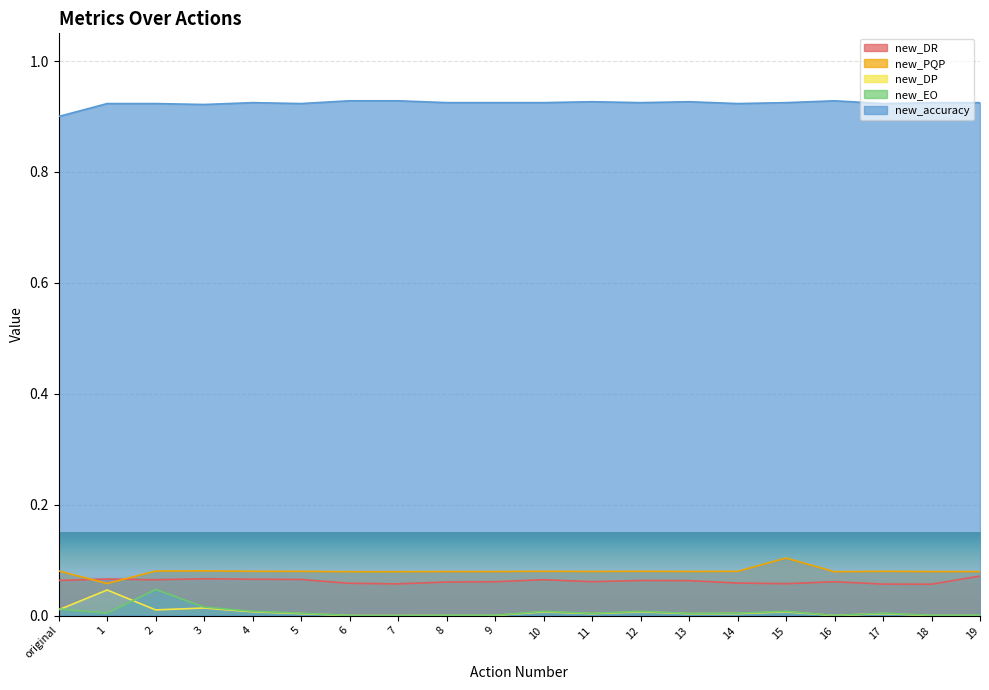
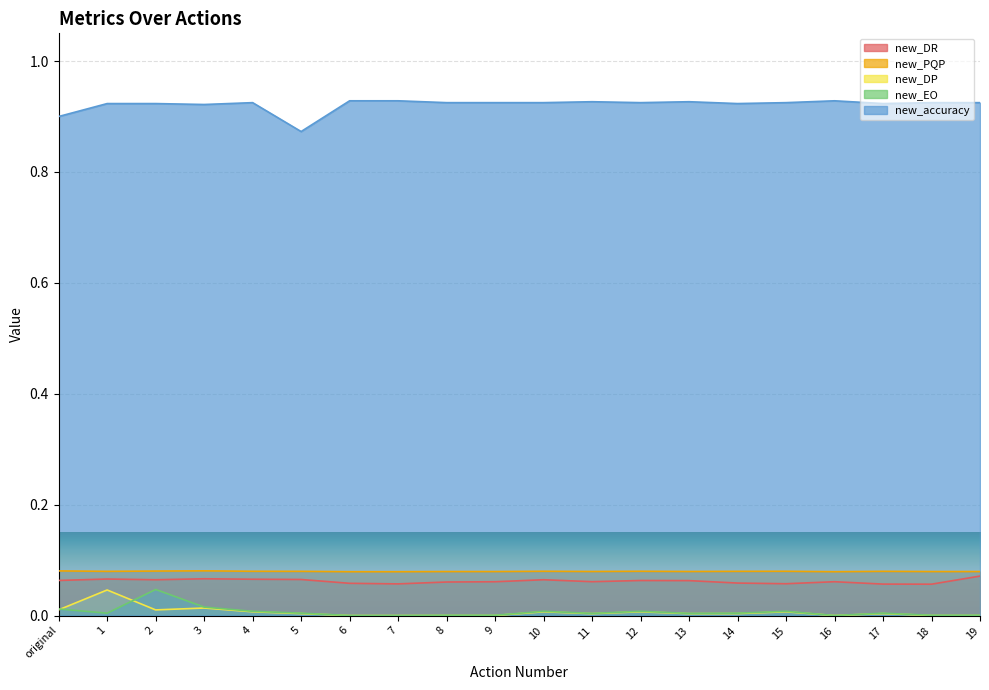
new_PQP, 1: 0.06 -> 0.08
new_accuracy, 5: 0.92 -> 0.87
new_PQP, 15: 0.10 -> 0.08
